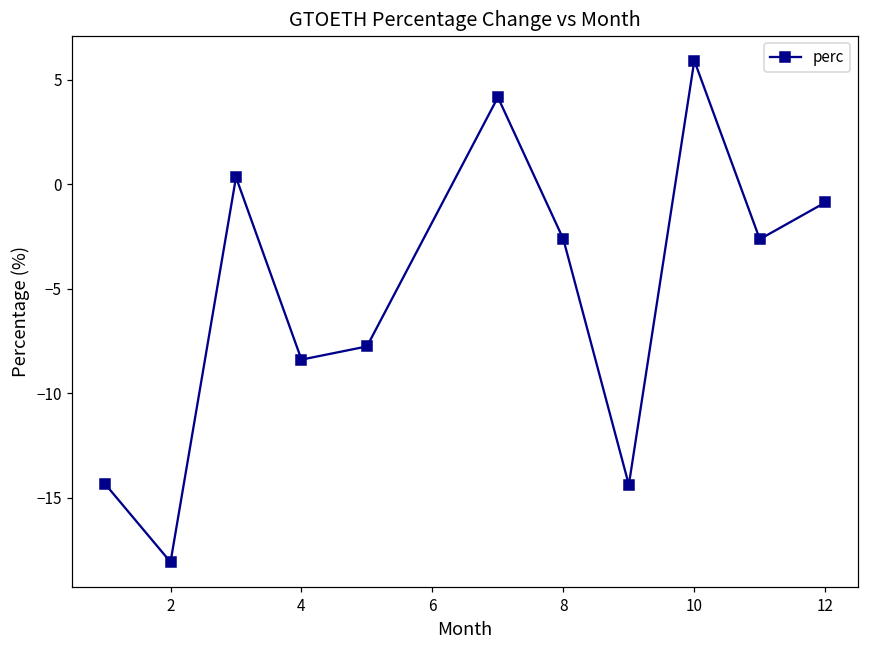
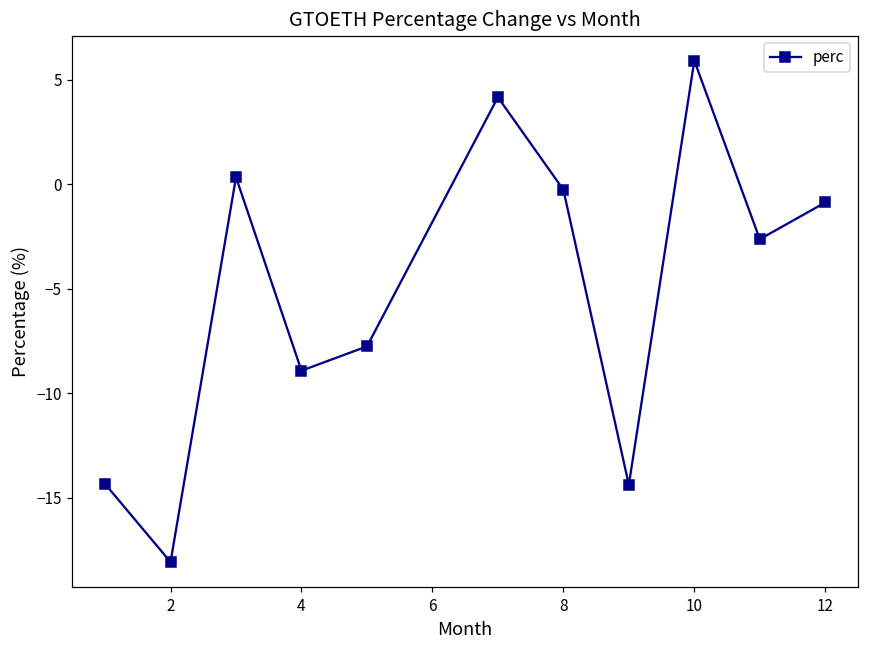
4: -8.4 -> -8.9
8: -2.6 -> -0.3
